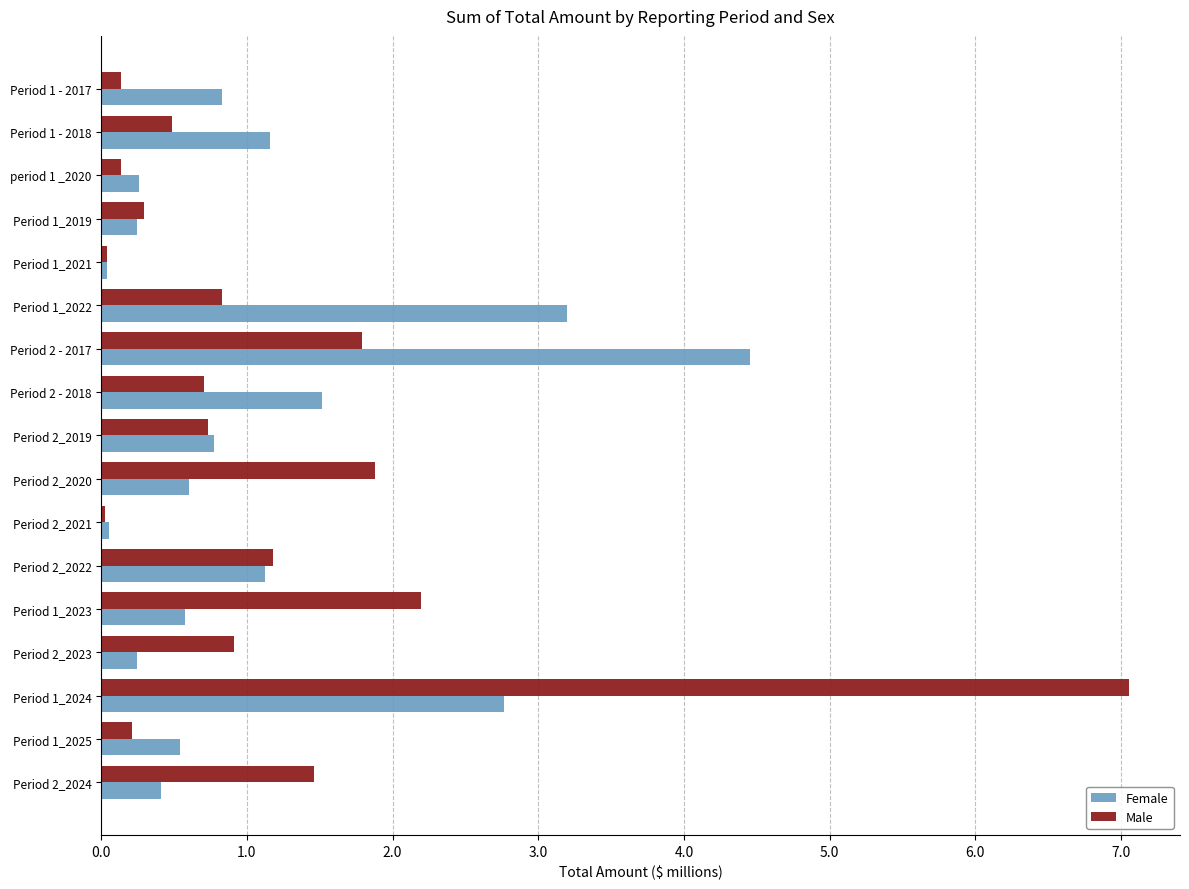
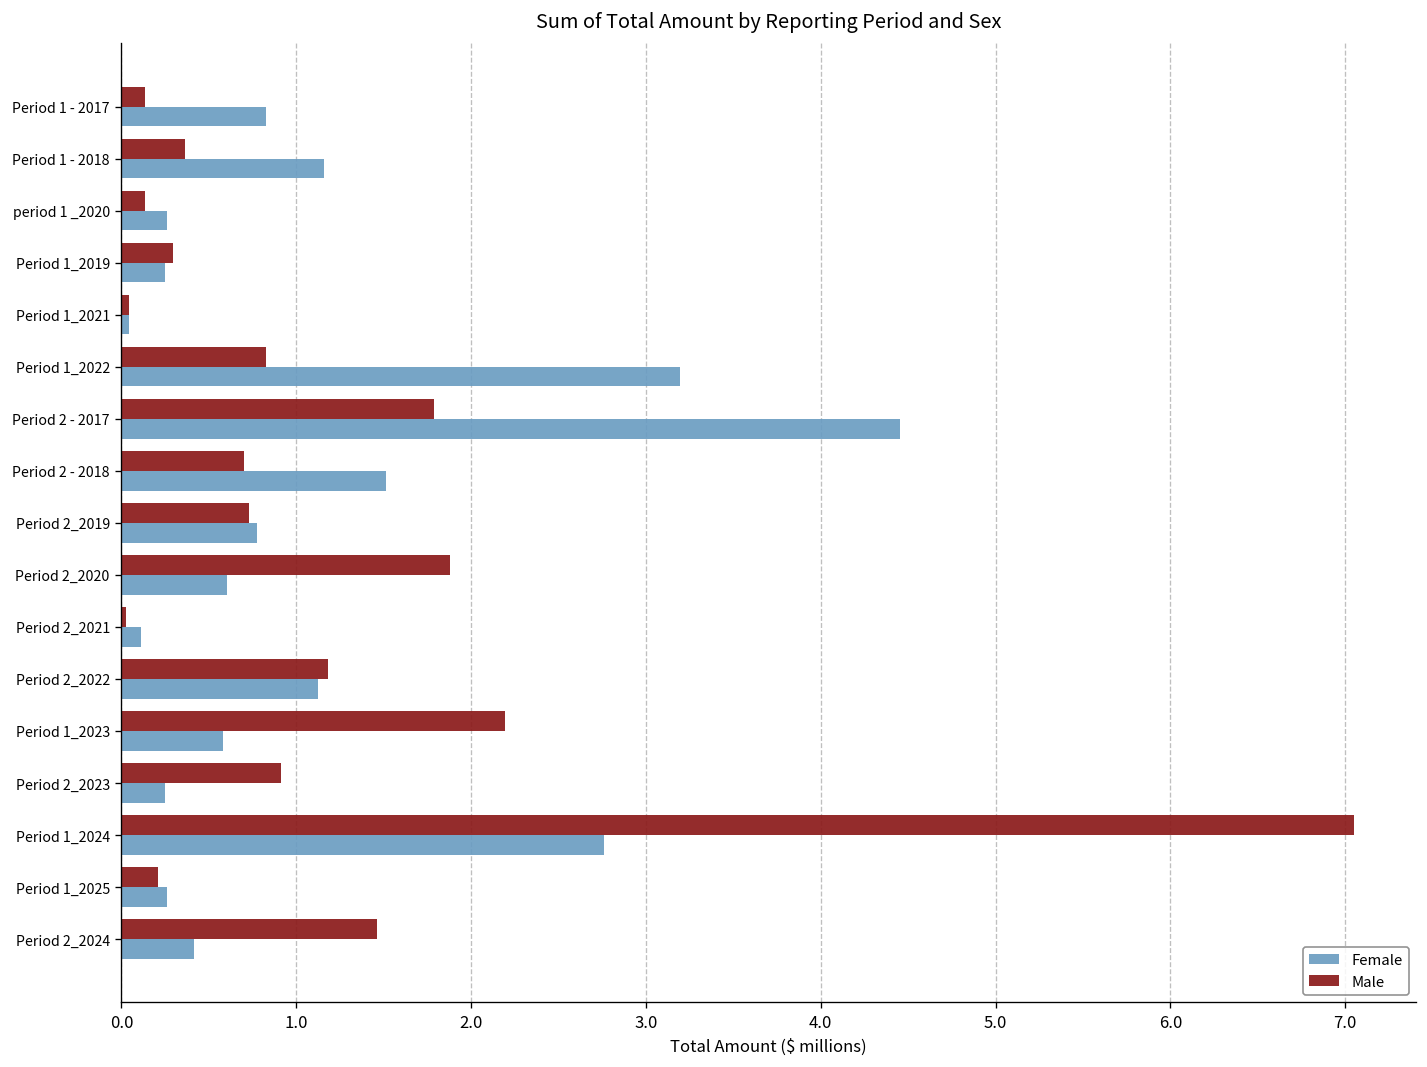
Male, Period 1 - 2018: 0.48 -> 0.36
Female, Period 2_2021: 0.05 -> 0.11
Female, Period 1_2025: 0.54 -> 0.26
